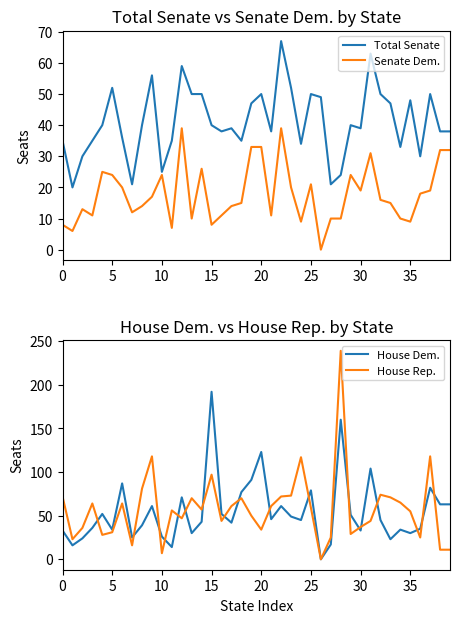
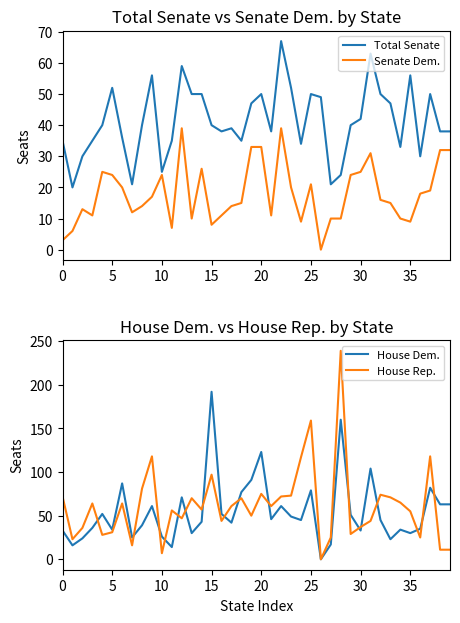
Total Senate vs Senate Dem. by State, Senate Dem., 0: 8 -> 3
Total Senate vs Senate Dem. by State, Total Senate, 30: 39 -> 42
Total Senate vs Senate Dem. by State, Senate Dem., 30: 19 -> 25
Total Senate vs Senate Dem. by State, Total Senate, 35: 48 -> 56
House Dem. vs House Rep. by State, House Rep., 20: 30 -> 80
House Dem. vs House Rep. by State, House Rep., 25: 60 -> 160
